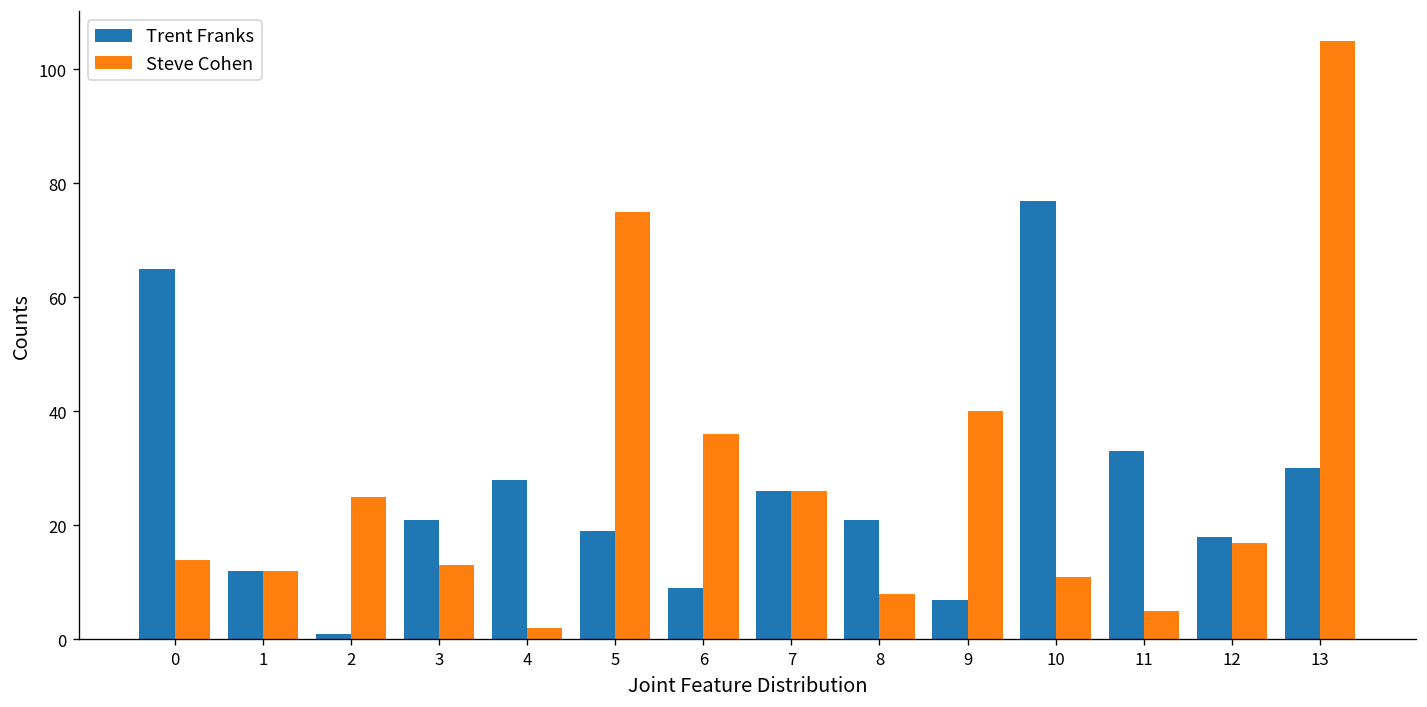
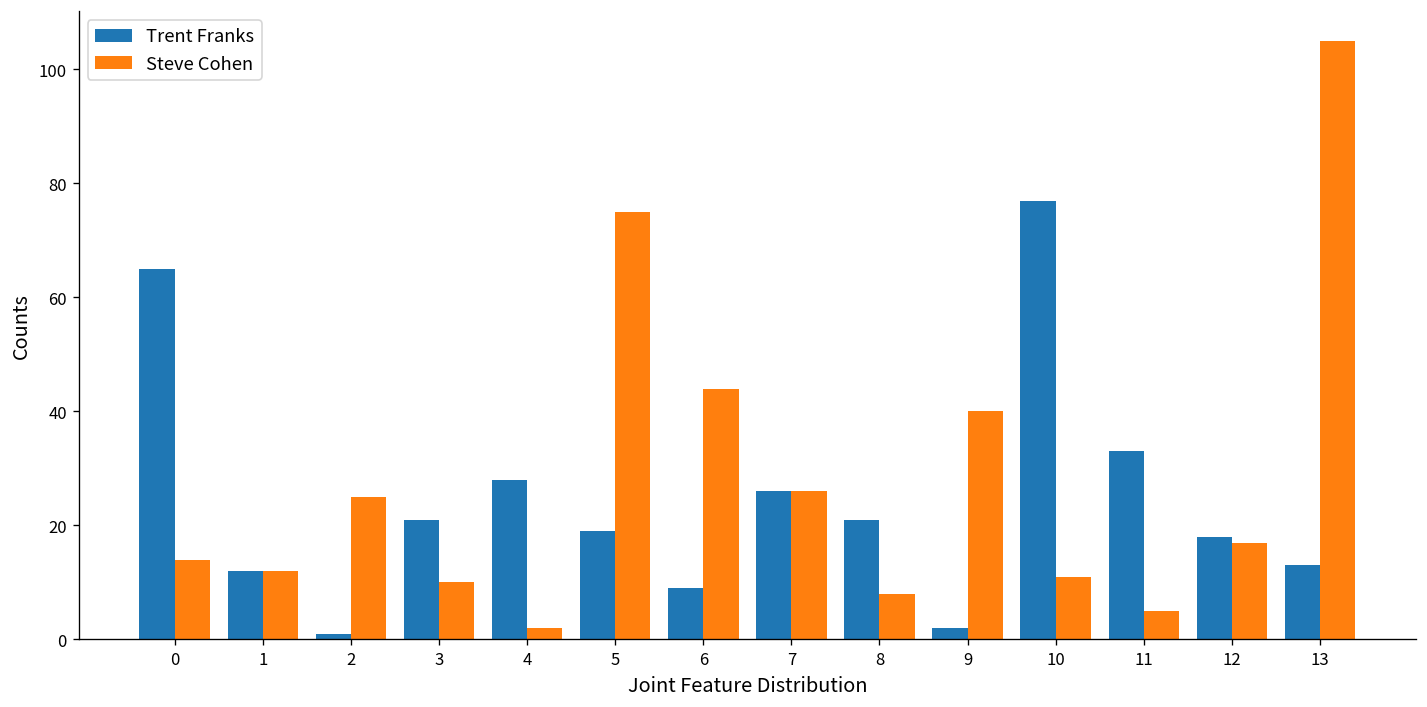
Steve Cohen, 3: 13 -> 10
Steve Cohen, 6: 36 -> 44
Trent Franks, 9: 7 -> 2
Trent Franks, 13: 30 -> 13
